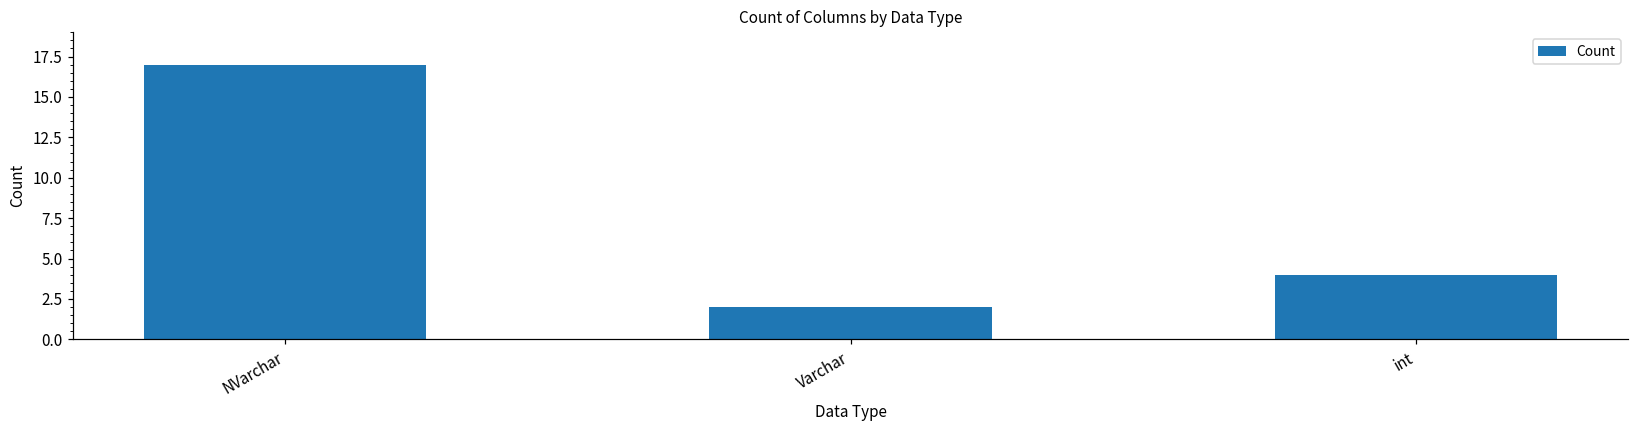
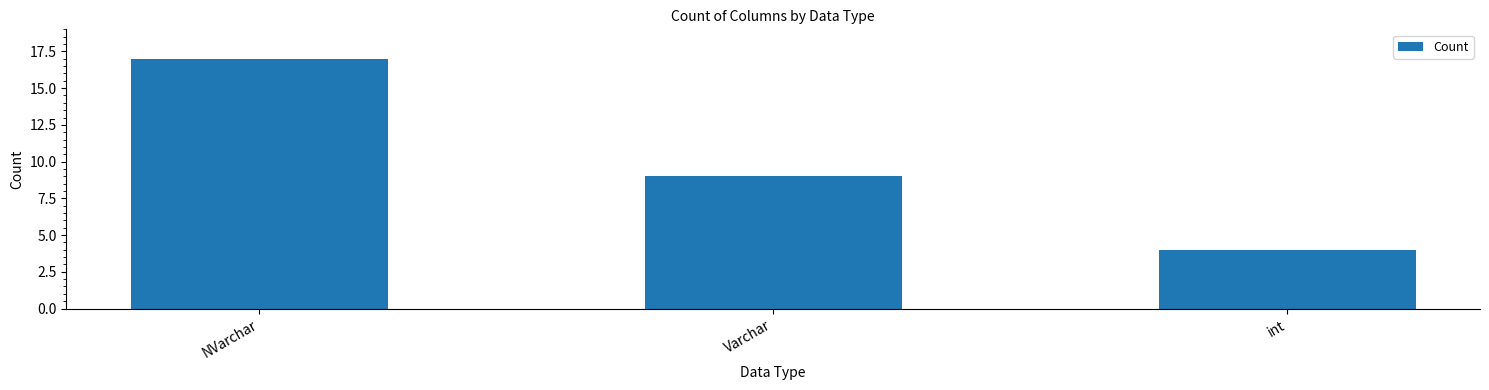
Varchar: 2 -> 9
